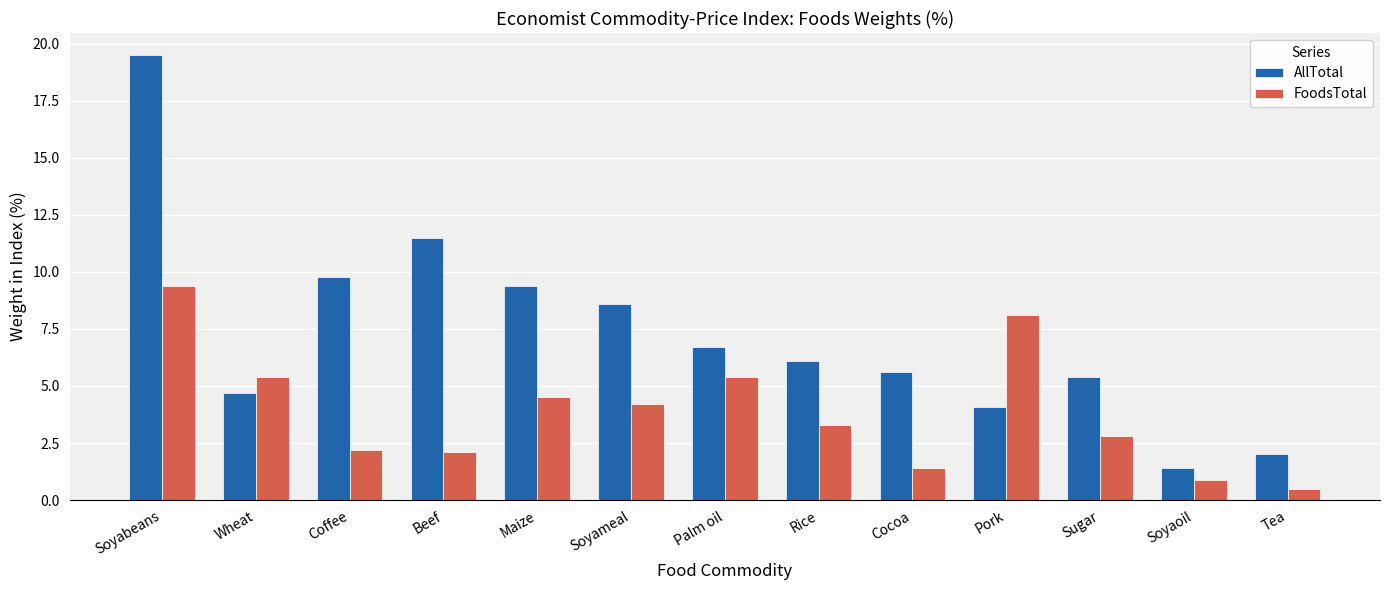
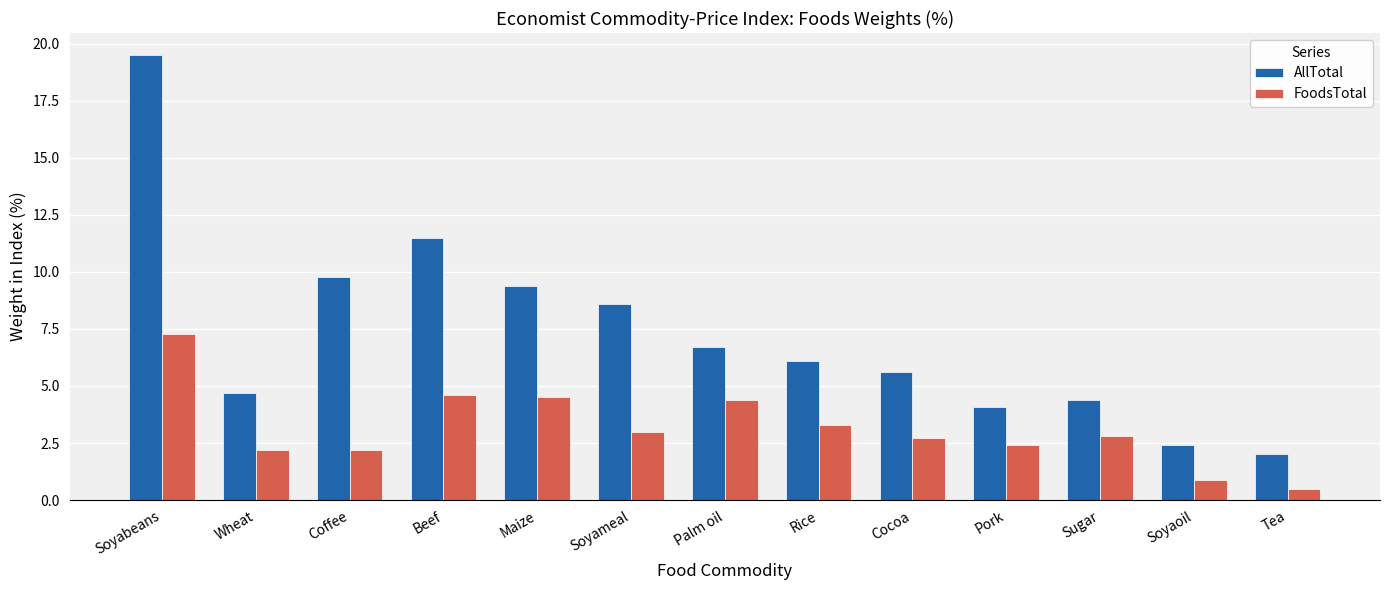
FoodsTotal, Soyabeans: 9.4 -> 7.3
FoodsTotal, Wheat: 5.4 -> 2.2
FoodsTotal, Beef: 2.1 -> 4.6
FoodsTotal, Soyameal: 4.2 -> 3.0
FoodsTotal, Palm oil: 5.4 -> 4.4
FoodsTotal, Cocoa: 1.4 -> 2.7
FoodsTotal, Pork: 8.1 -> 2.4
AllTotal, Sugar: 5.4 -> 4.4
AllTotal, Soyaoil: 1.4 -> 2.4
